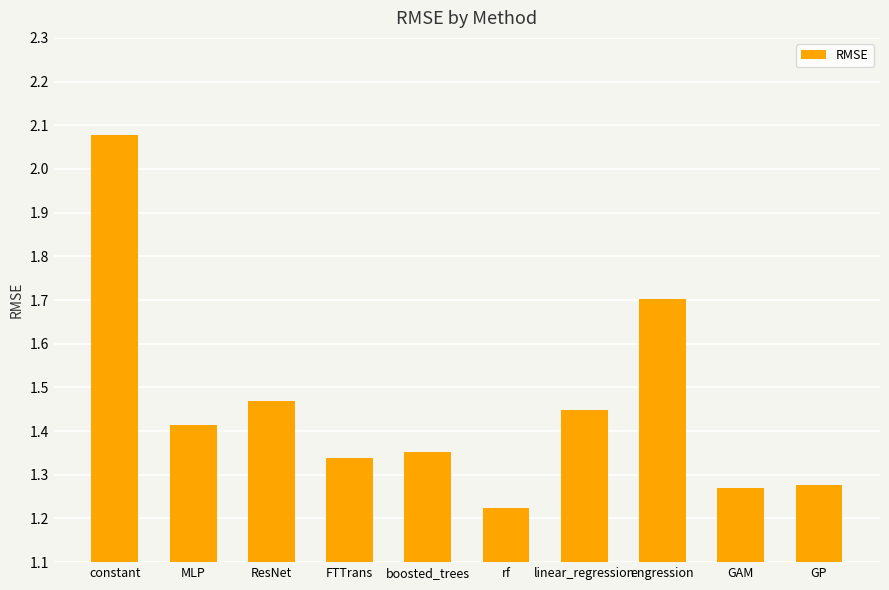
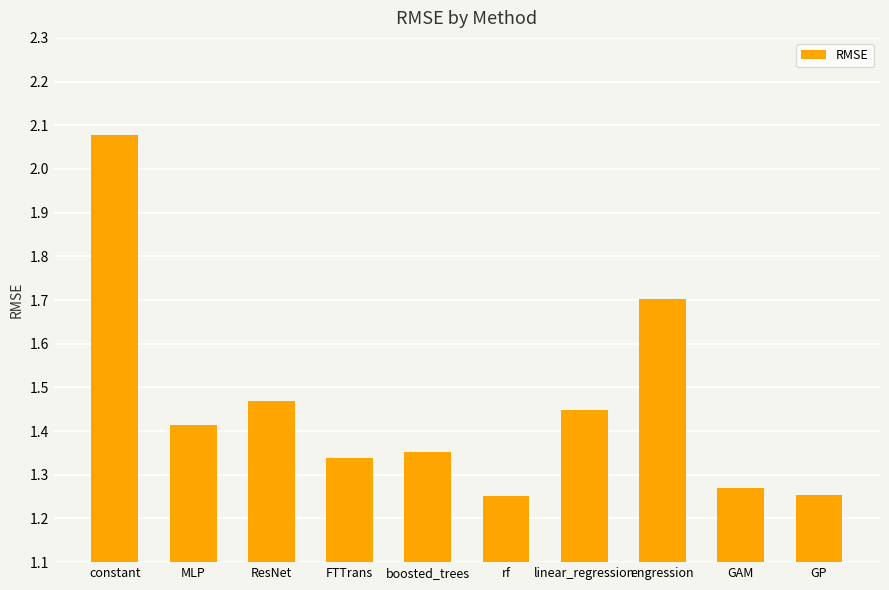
rf: 1.22 -> 1.25
GP: 1.28 -> 1.25
